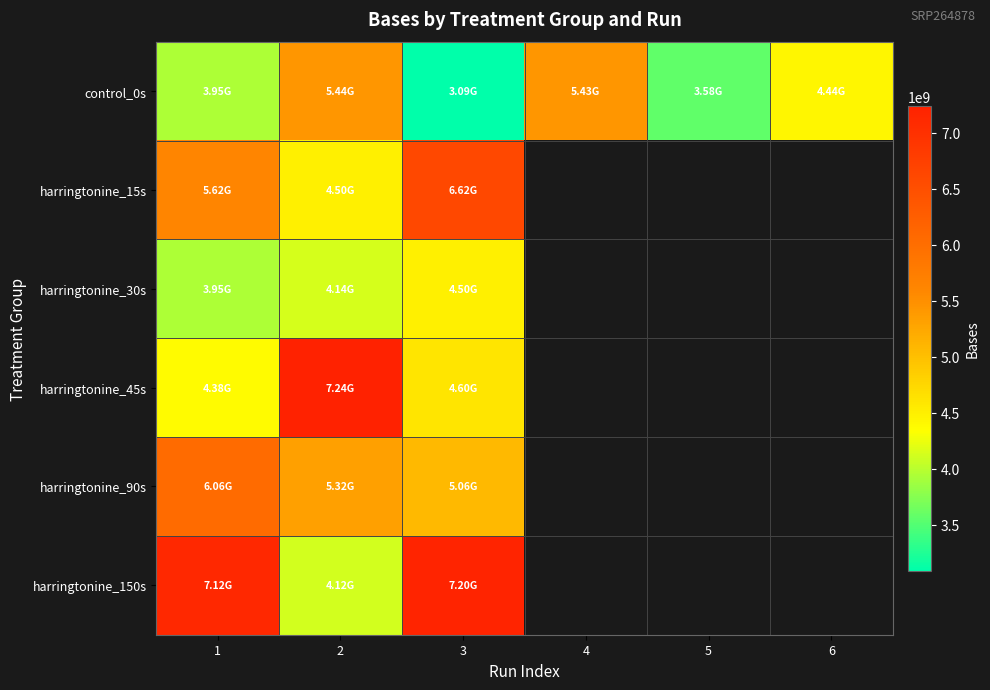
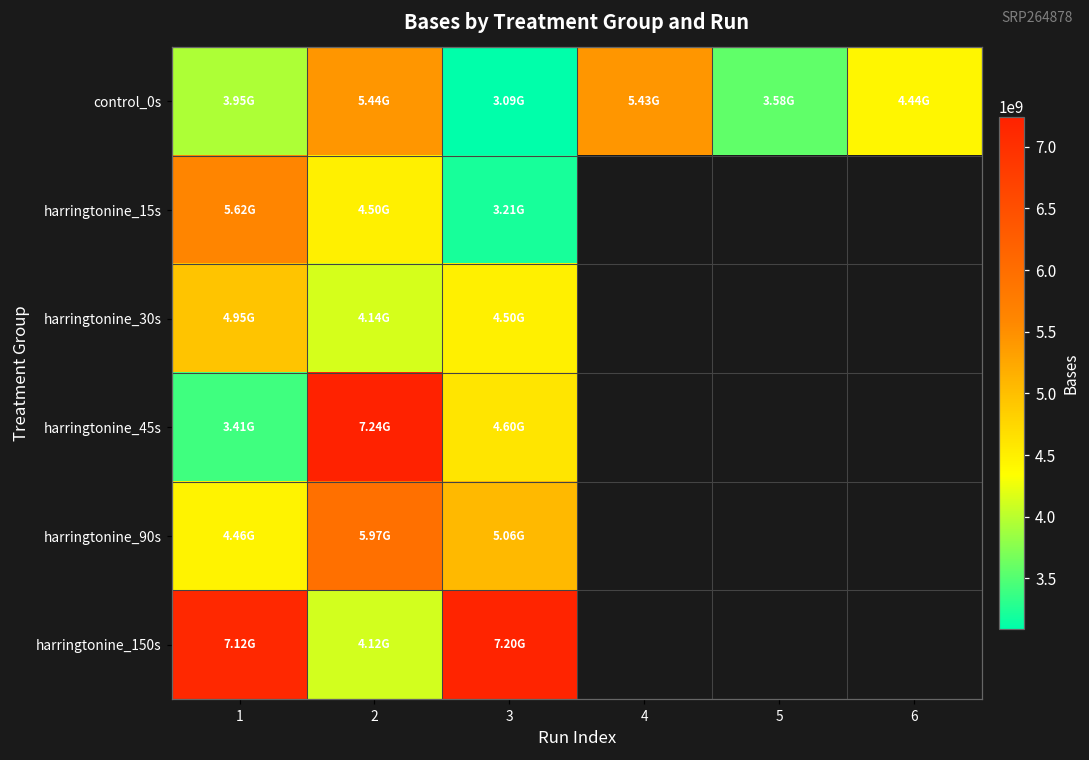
harringtonine_15s, 3: 6.62G -> 3.21G
harringtonine_30s, 1: 3.95G -> 4.95G
harringtonine_45s, 1: 4.38G -> 3.41G
harringtonine_90s, 1: 6.06G -> 4.46G
harringtonine_90s, 2: 5.32G -> 5.97G
